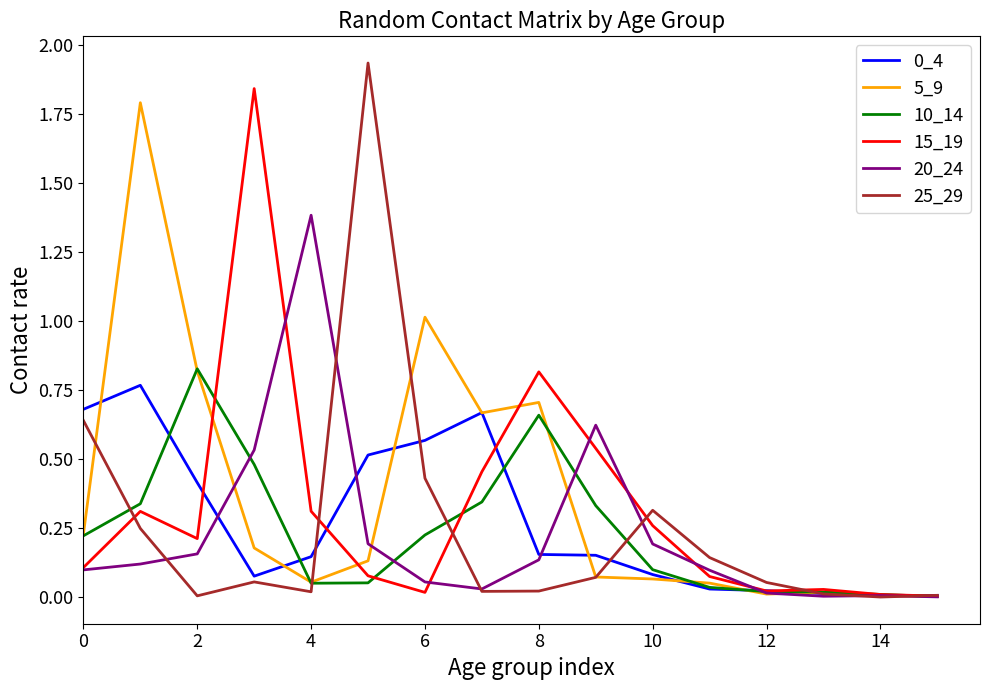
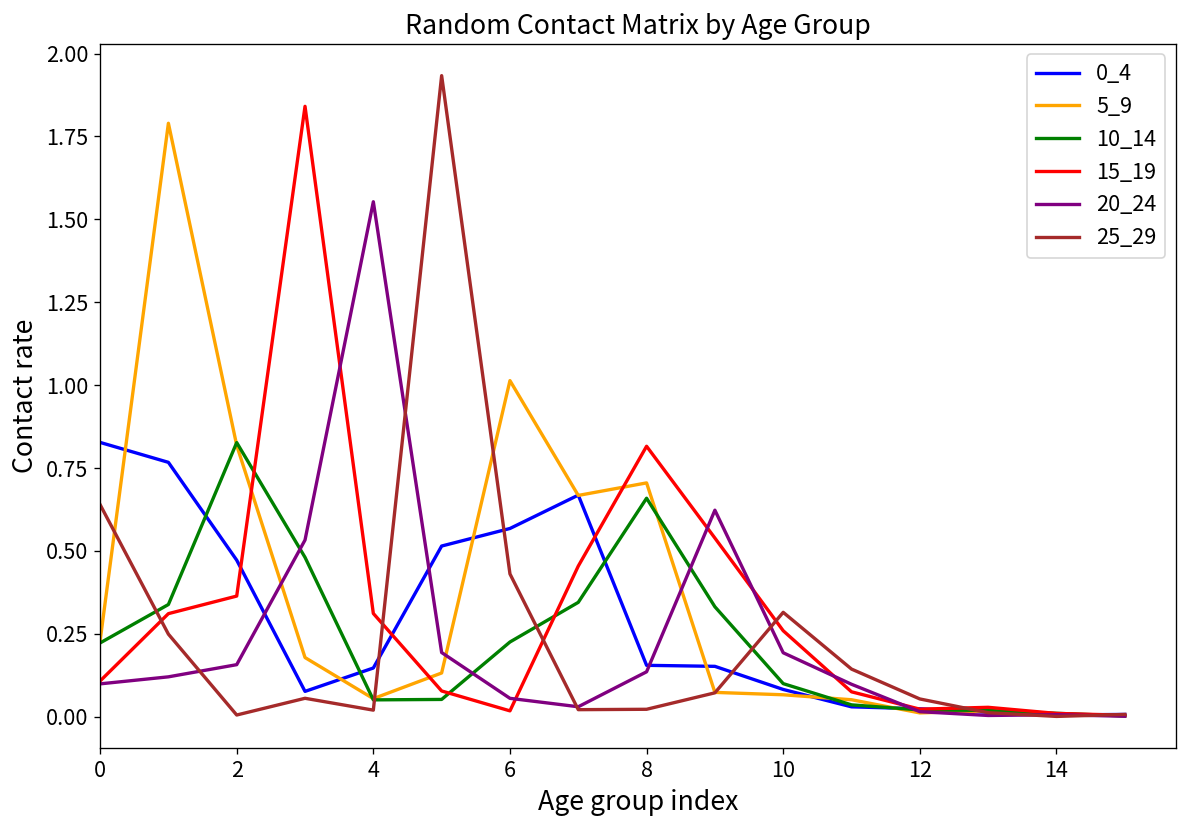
0_4, 0: 0.68 -> 0.83
0_4, 2: 0.41 -> 0.47
15_19, 2: 0.21 -> 0.36
20_24, 4: 1.38 -> 1.55
